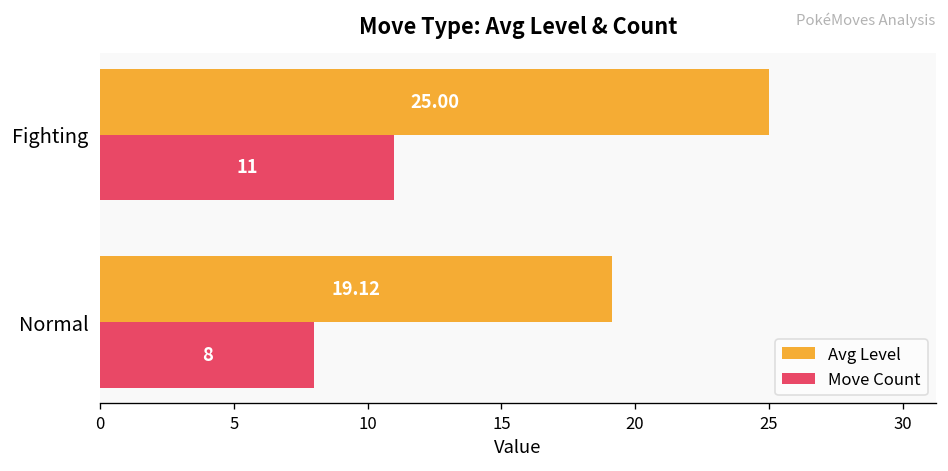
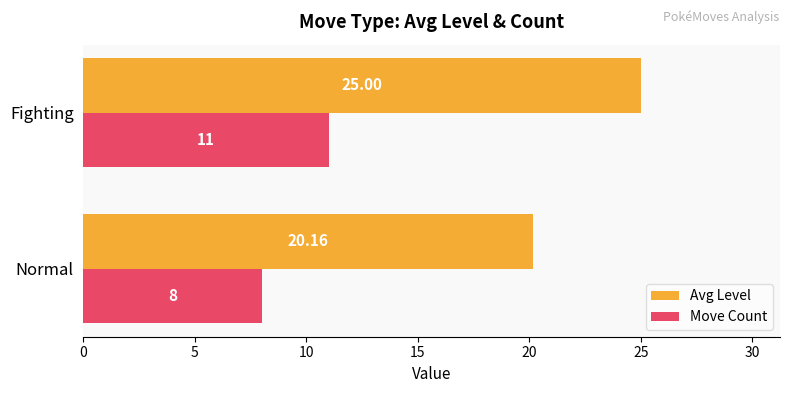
Avg Level, Normal: 19.12 -> 20.16
